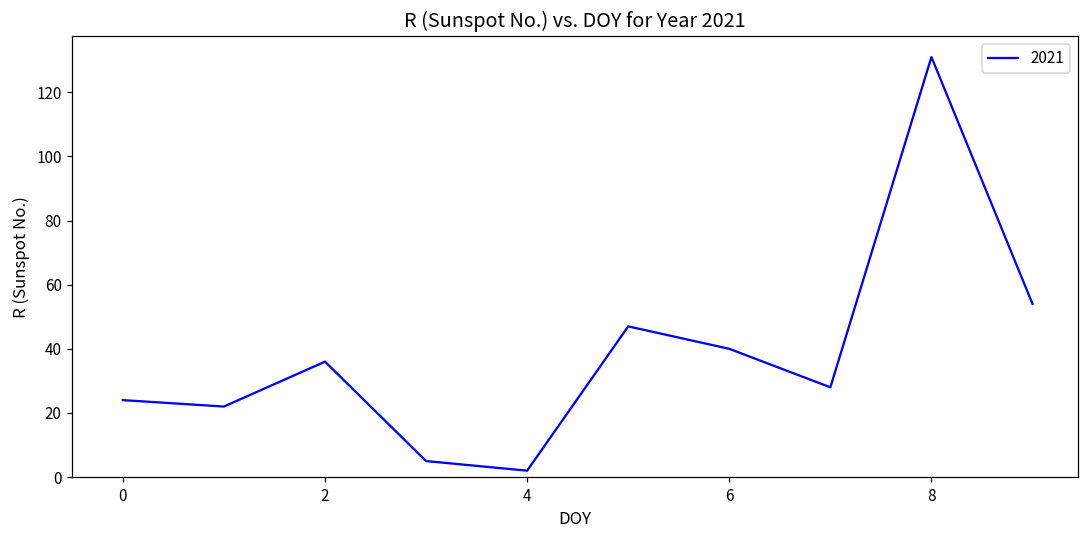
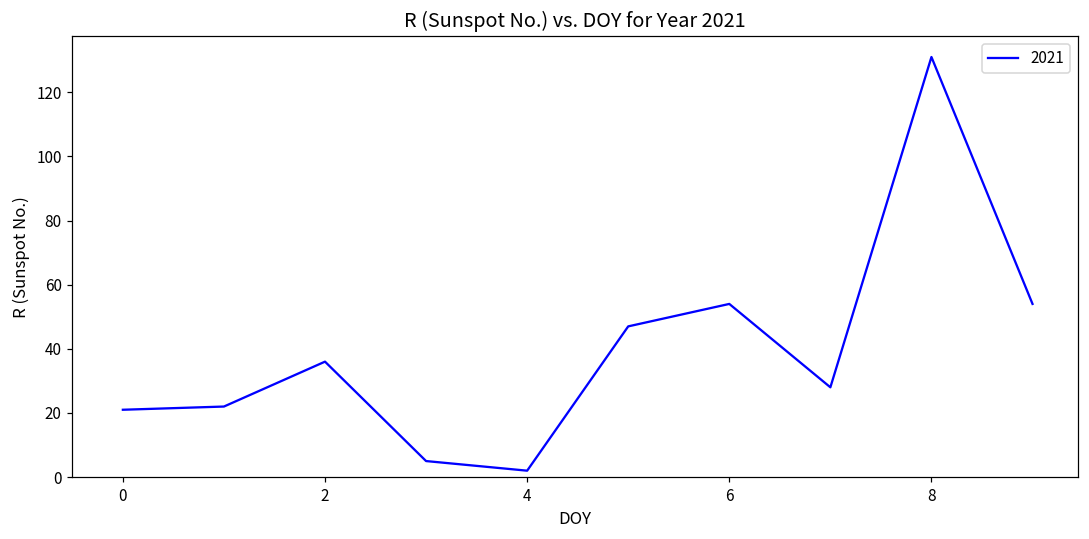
0: 24 -> 21
6: 40 -> 54
